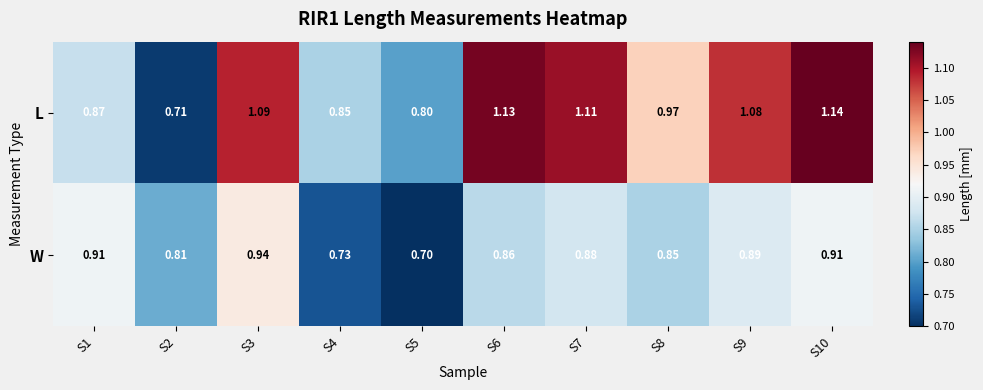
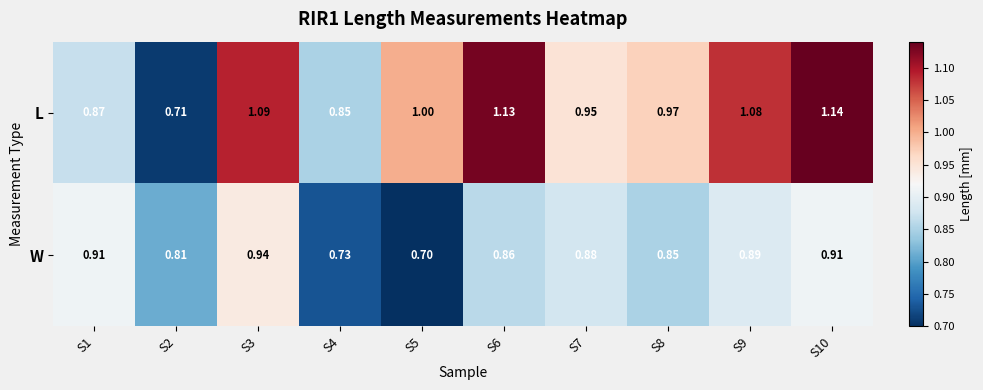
L, S5: 0.80 -> 1.00
L, S7: 1.11 -> 0.95
